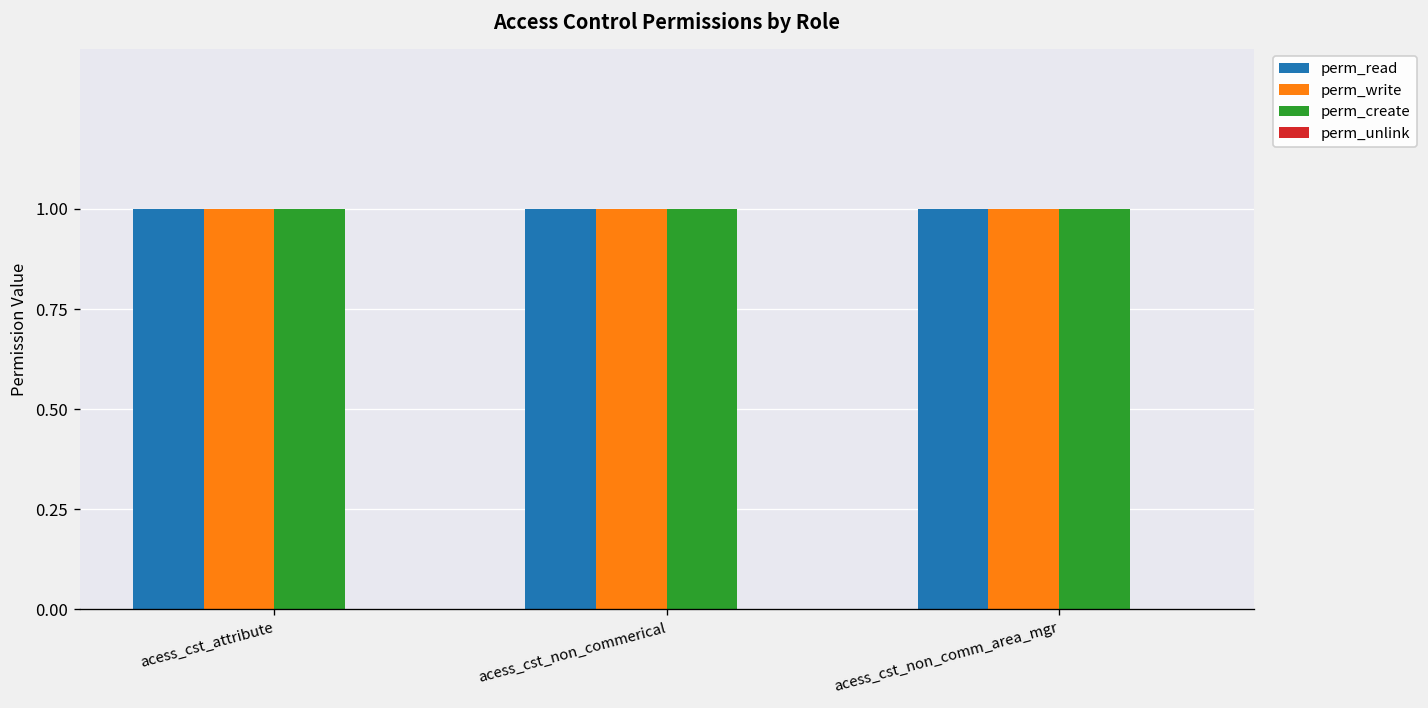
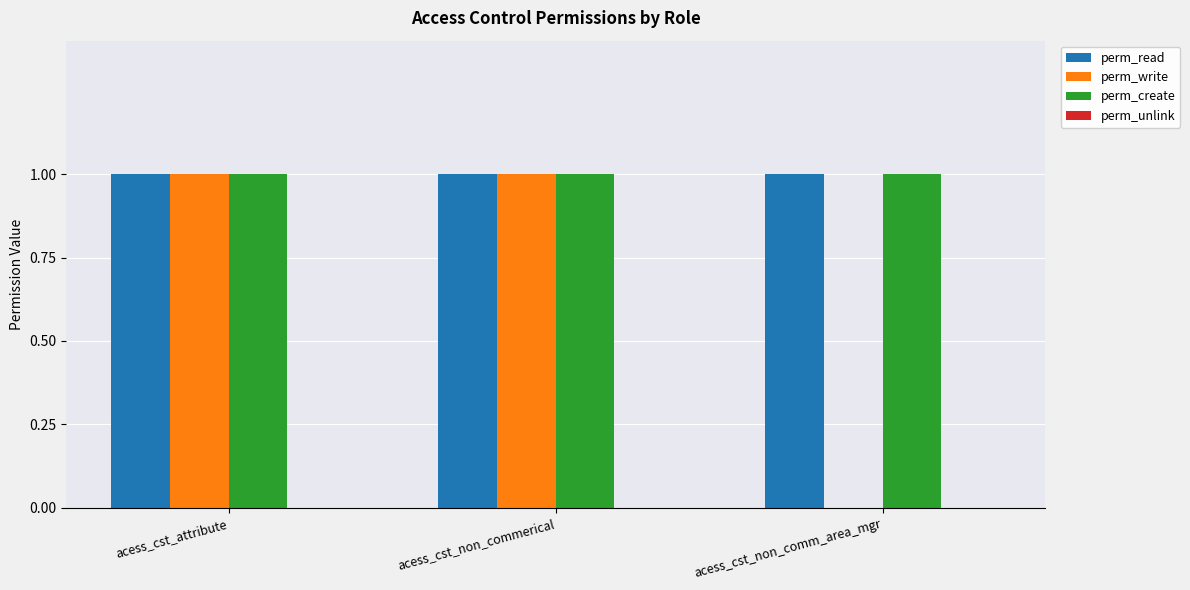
perm_write, acess_cst_non_comm_area_mgr: 1 -> 0
